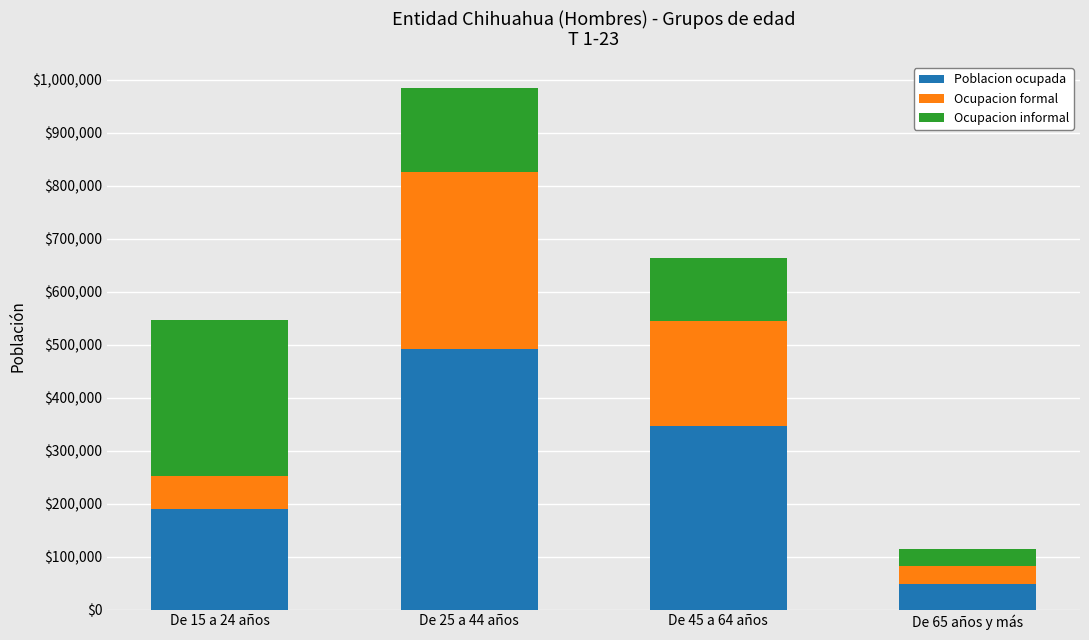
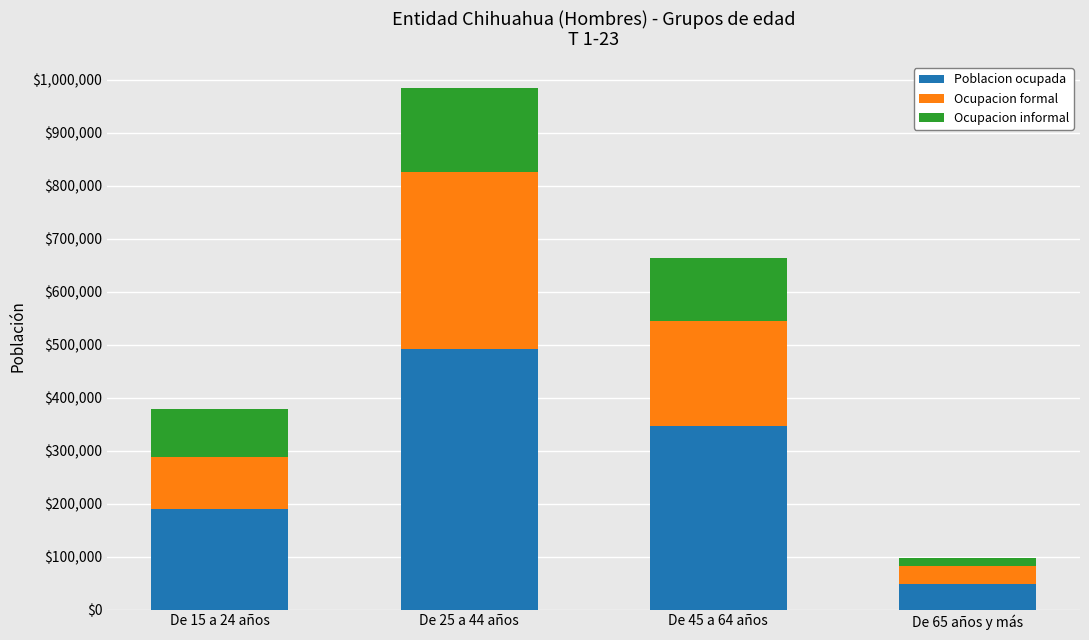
Ocupacion formal, De 15 a 24 años: $60,000 -> $100,000
Ocupacion informal, De 15 a 24 años: $290,000 -> $90,000
Ocupacion informal, De 65 años y más: $30,000 -> $20,000
